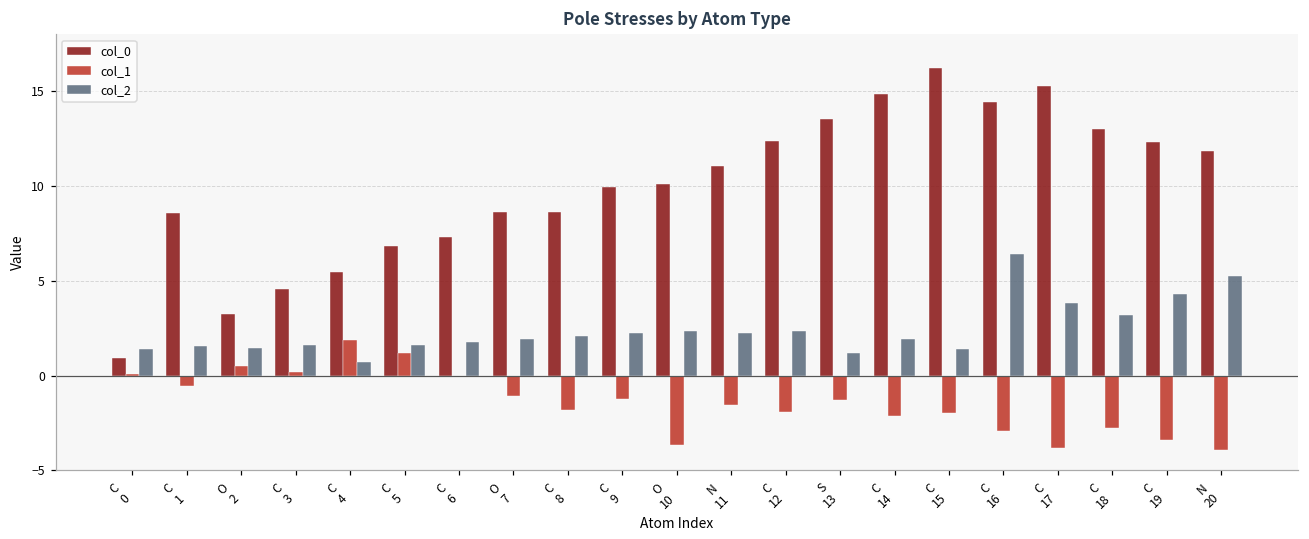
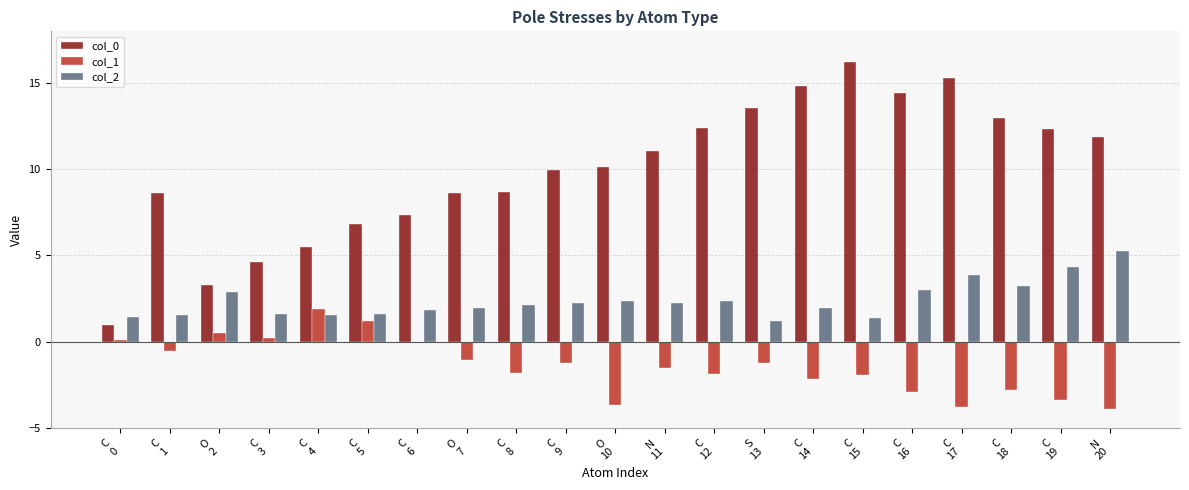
col_2, O 2: 1.5 -> 2.9
col_2, C 4: 0.7 -> 1.5
col_2, C 16: 6.4 -> 3.0
